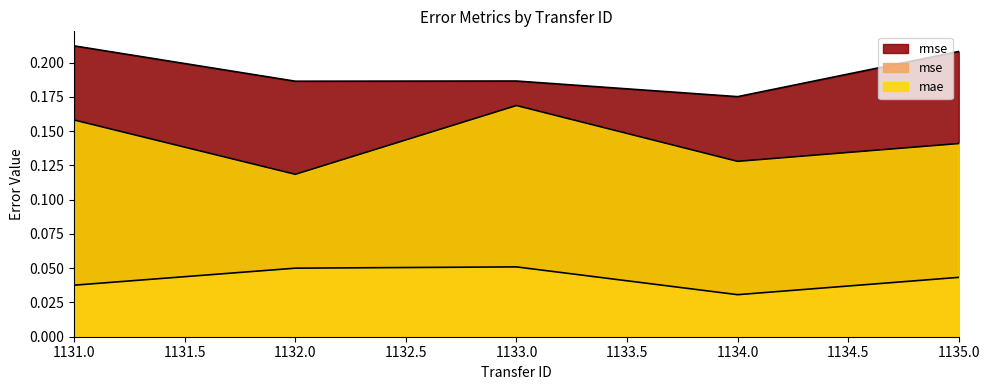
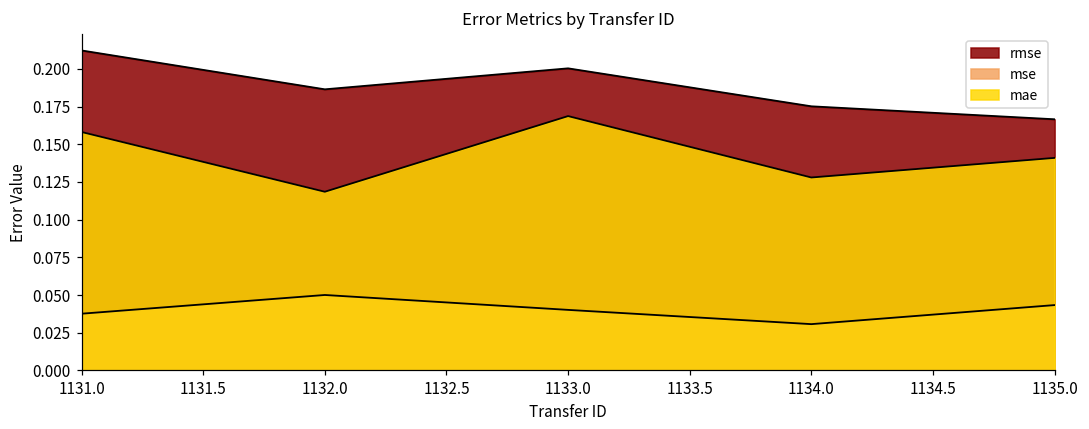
rmse, 1133.0: 0.187 -> 0.200
mse, 1133.0: 0.051 -> 0.040
rmse, 1135.0: 0.208 -> 0.167
